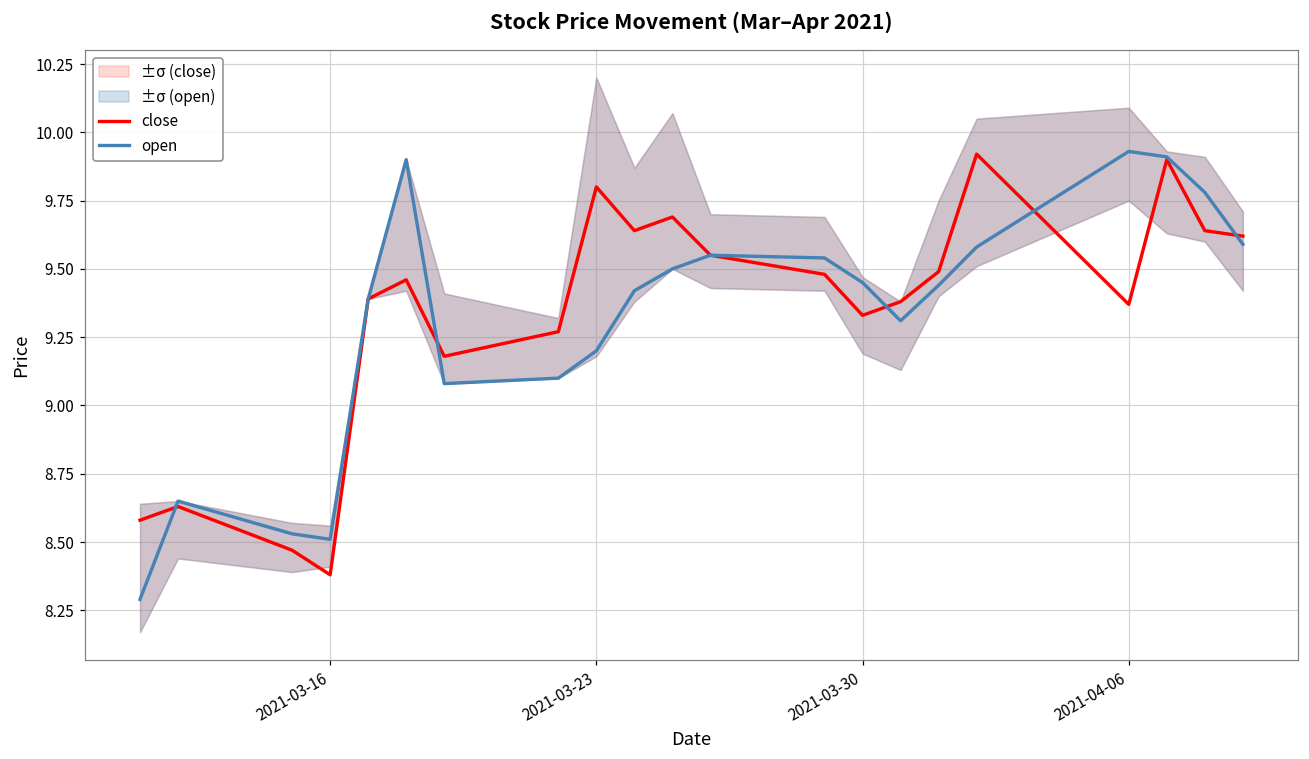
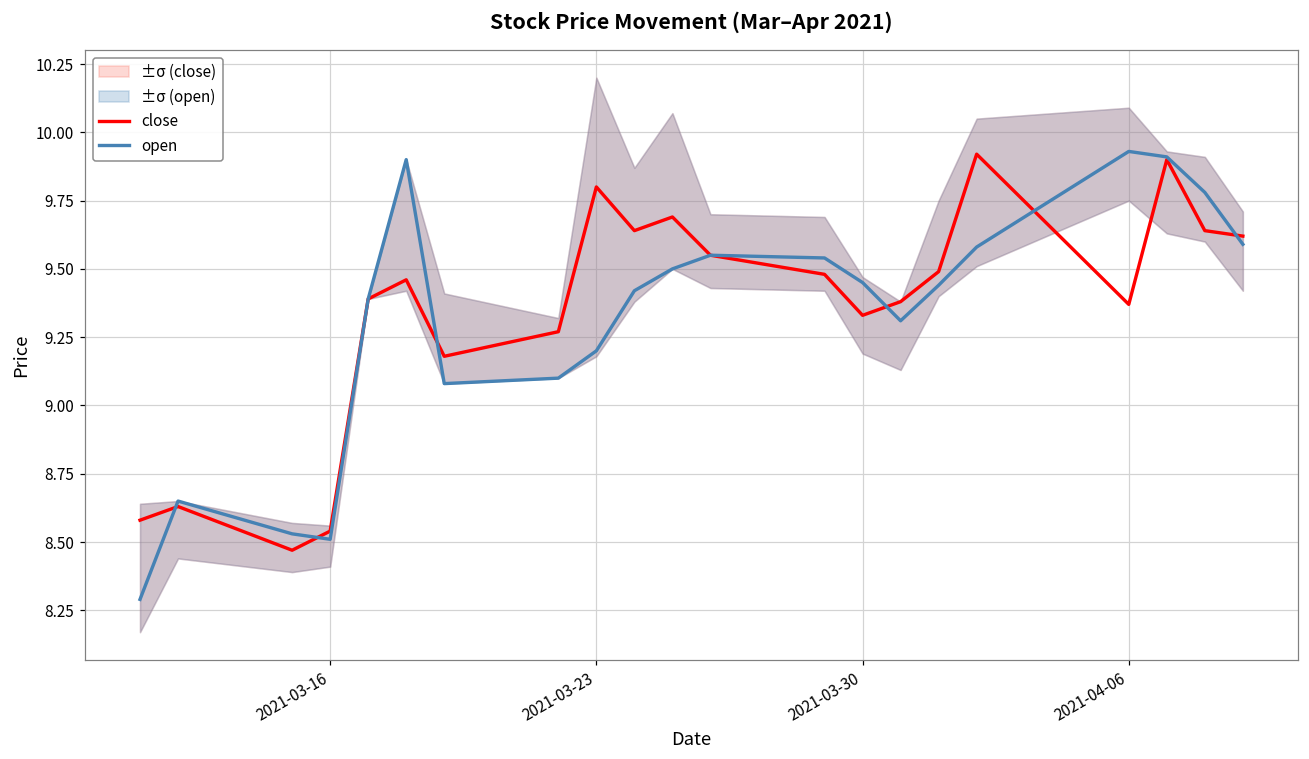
close, 2021-03-16: 8.38 -> 8.54
